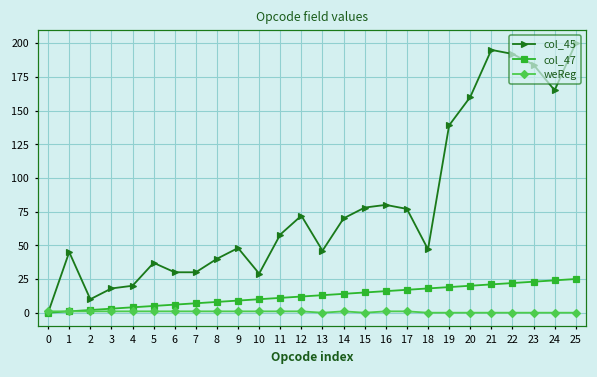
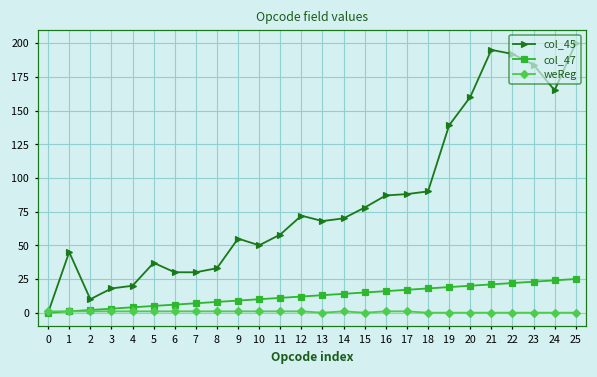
col_45, 8: 40 -> 33
col_45, 9: 48 -> 55
col_45, 10: 29 -> 50
col_45, 13: 46 -> 68
col_45, 16: 80 -> 87
col_45, 17: 77 -> 88
col_45, 18: 47 -> 90
